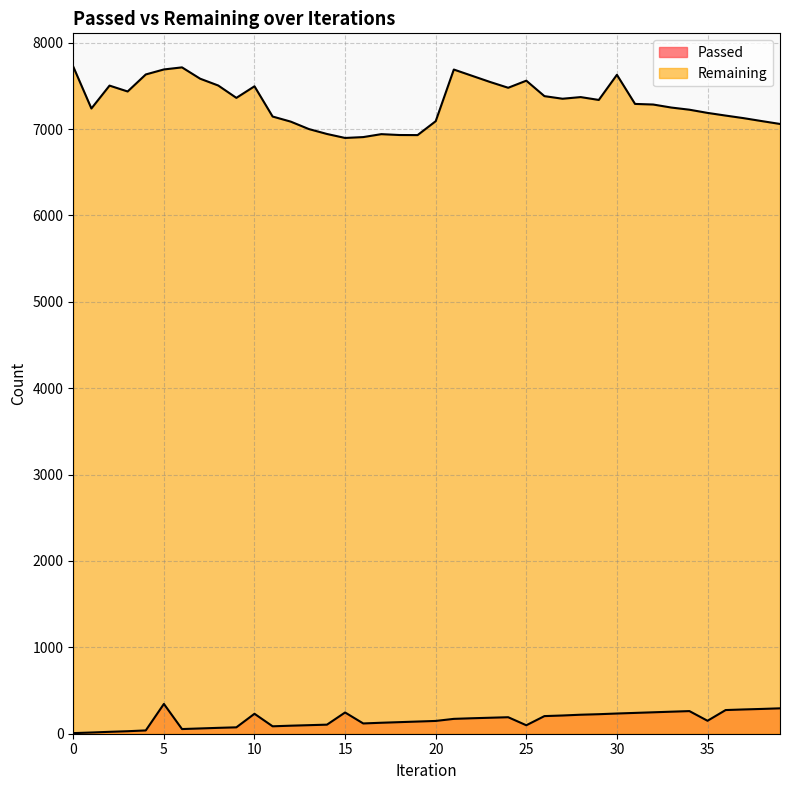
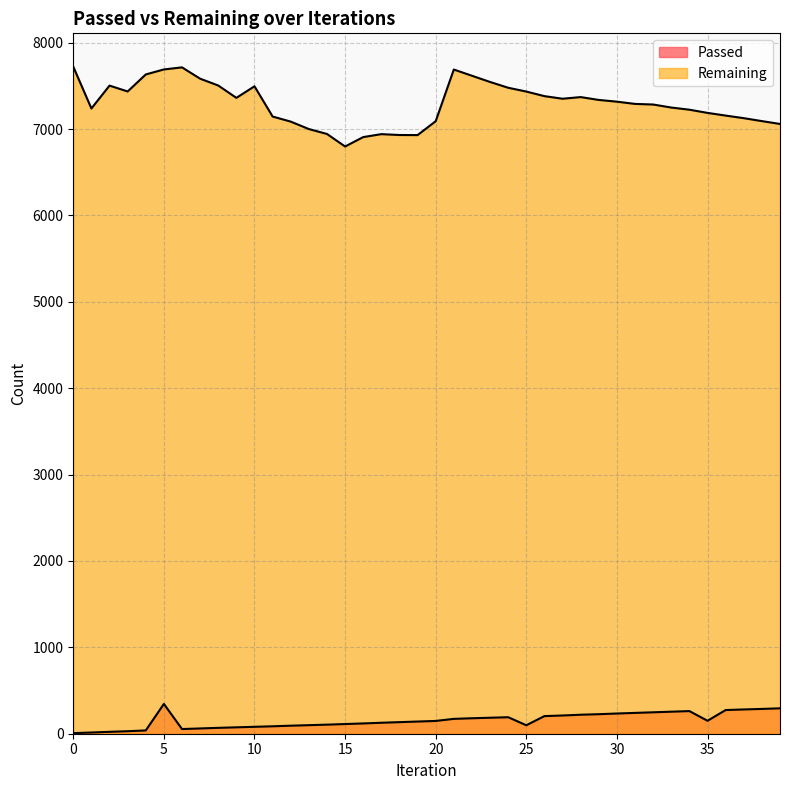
Passed, 10: 200 -> 100
Passed, 15: 200 -> 100
Remaining, 15: 6900 -> 6800
Remaining, 25: 7600 -> 7400
Remaining, 30: 7600 -> 7300
